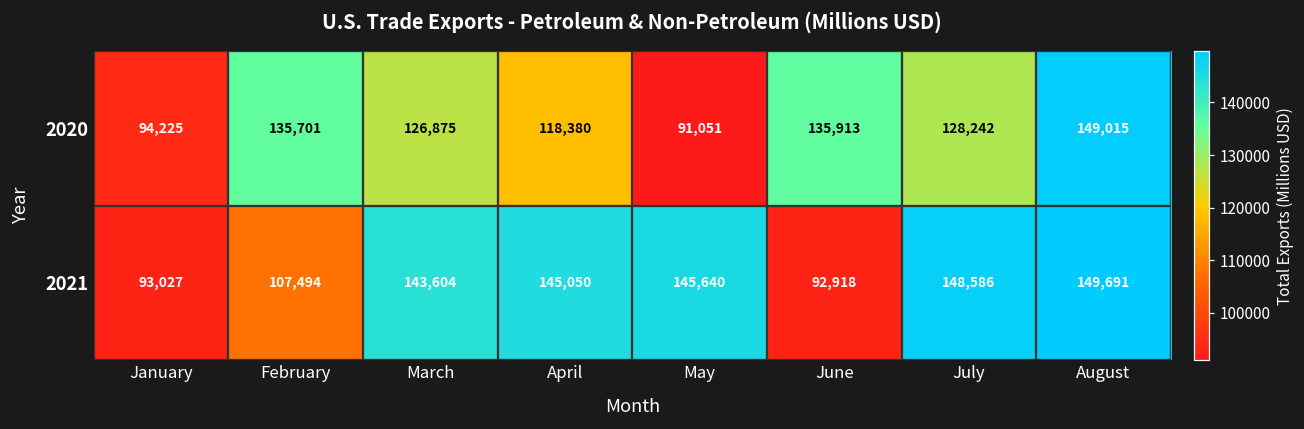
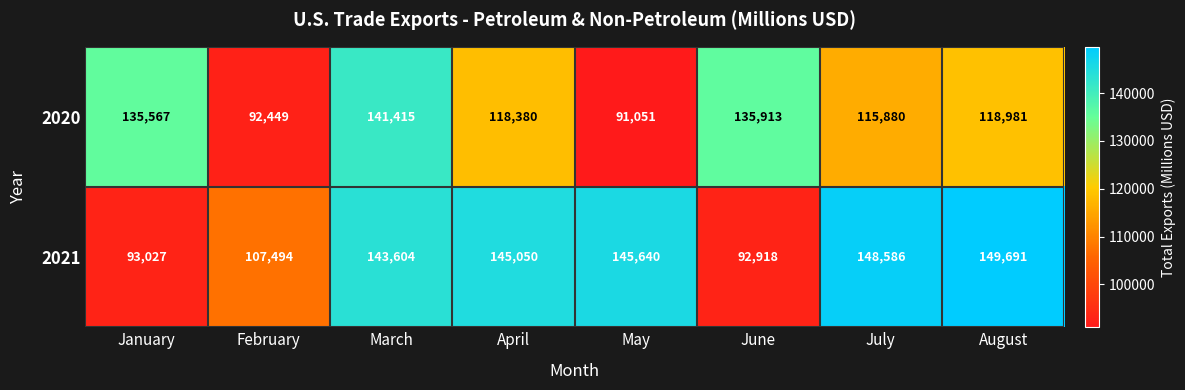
2020, January: 94,225 -> 135,567
2020, February: 135,701 -> 92,449
2020, March: 126,875 -> 141,415
2020, July: 128,242 -> 115,880
2020, August: 149,015 -> 118,981
